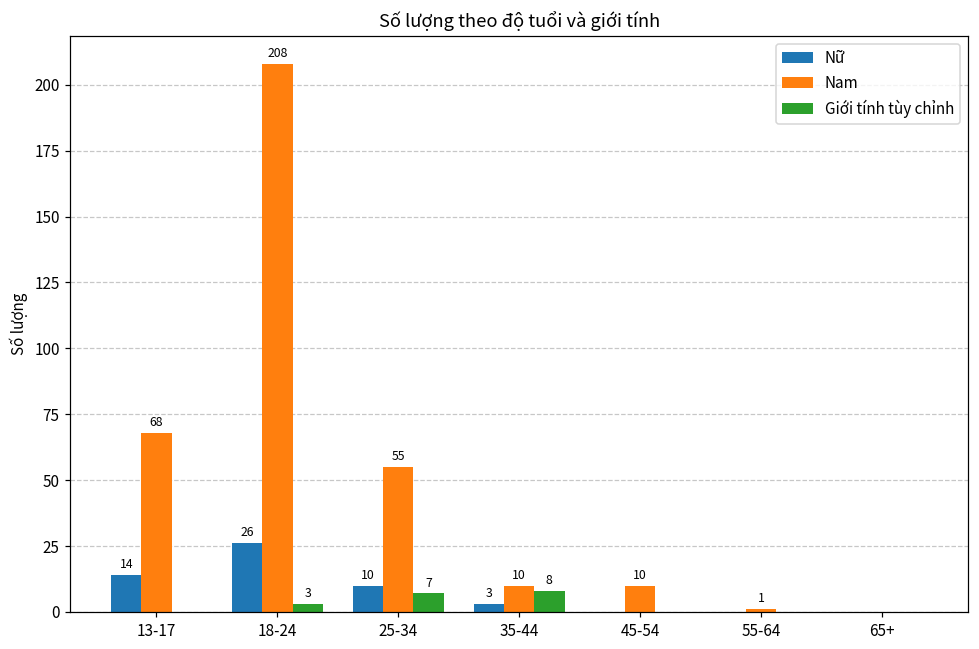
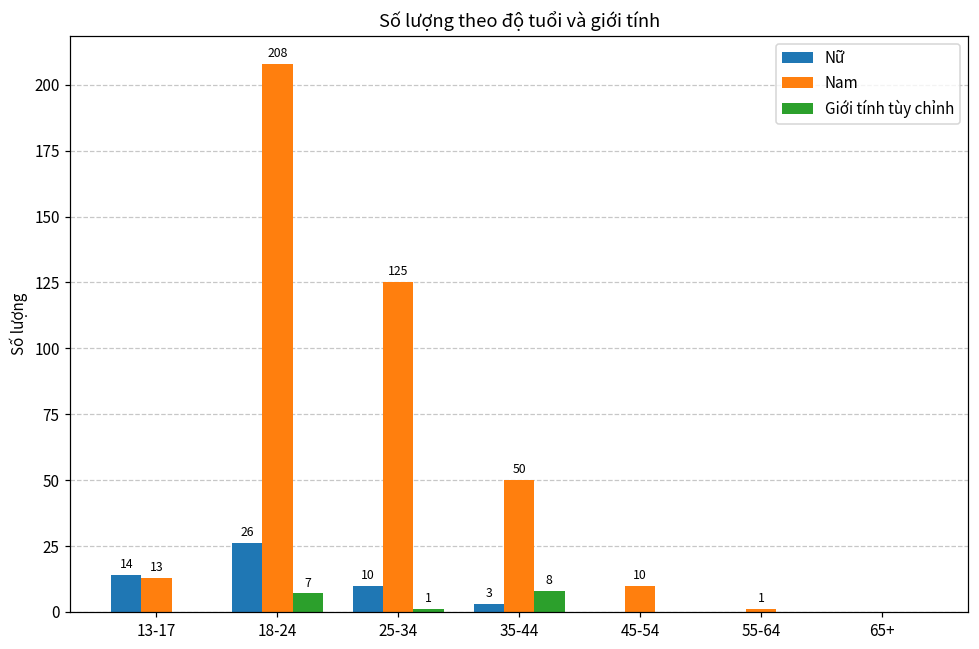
Nam, 13-17: 68 -> 13
Giới tính tùy chỉnh, 18-24: 3 -> 7
Nam, 25-34: 55 -> 125
Giới tính tùy chỉnh, 25-34: 7 -> 1
Nam, 35-44: 10 -> 50
